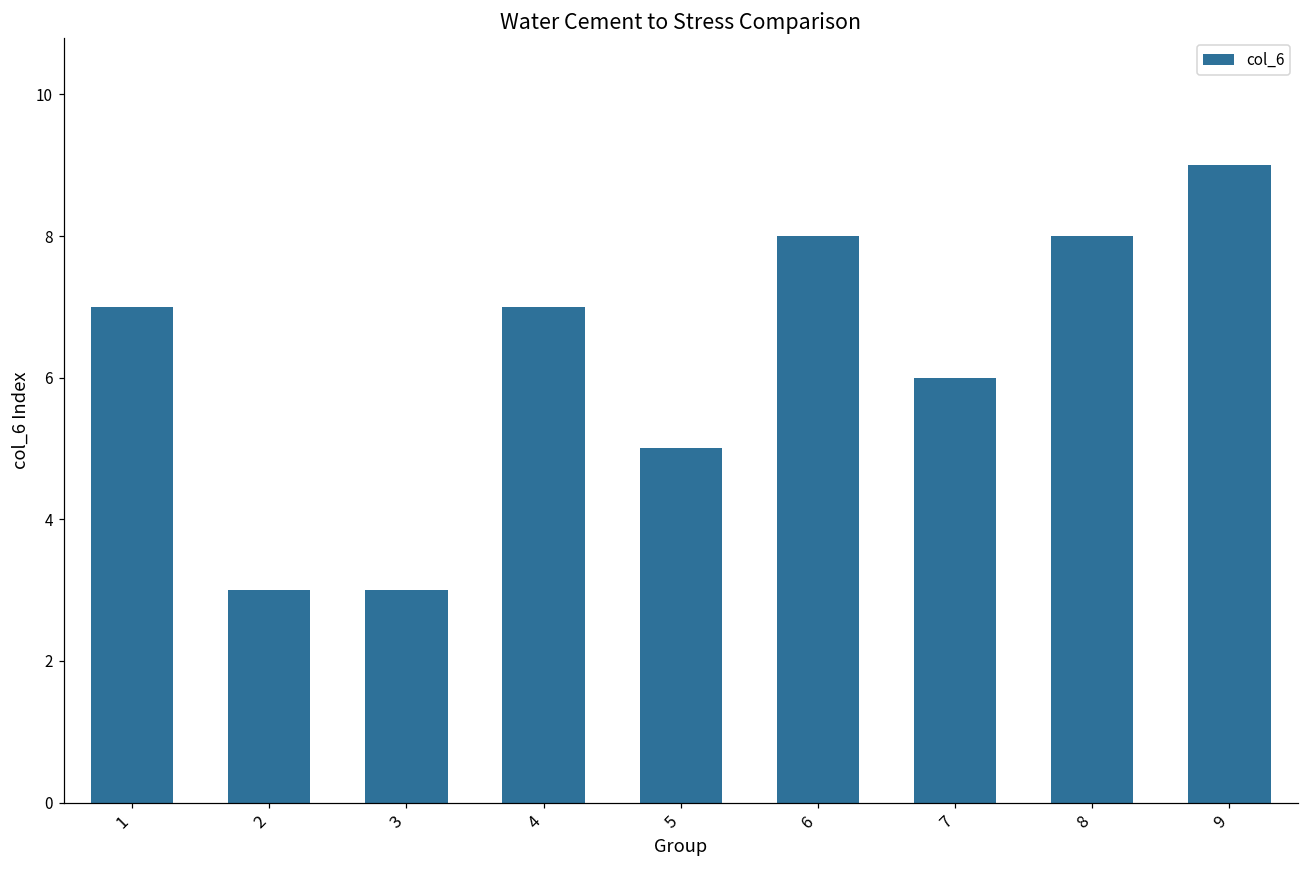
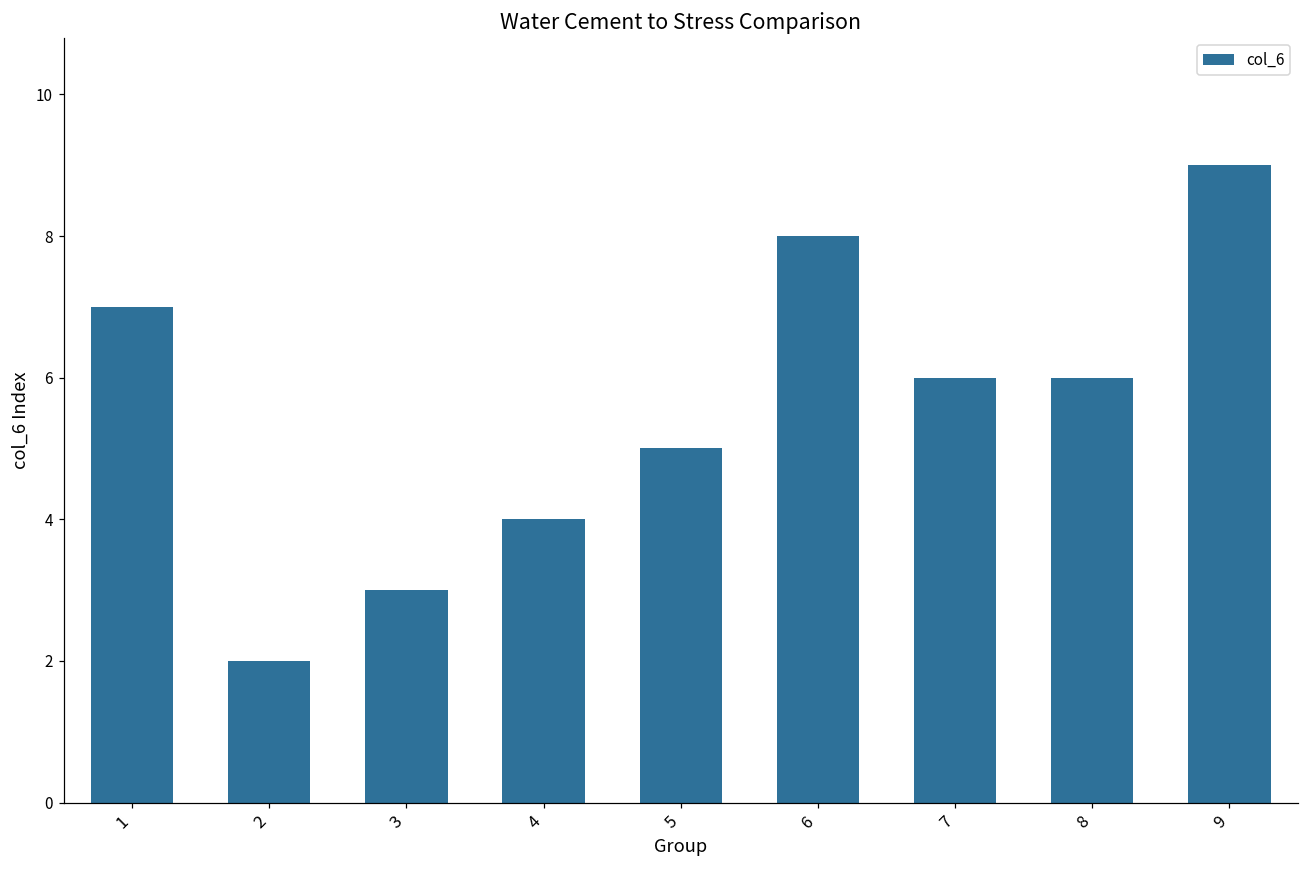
2: 3 -> 2
4: 7 -> 4
8: 8 -> 6
